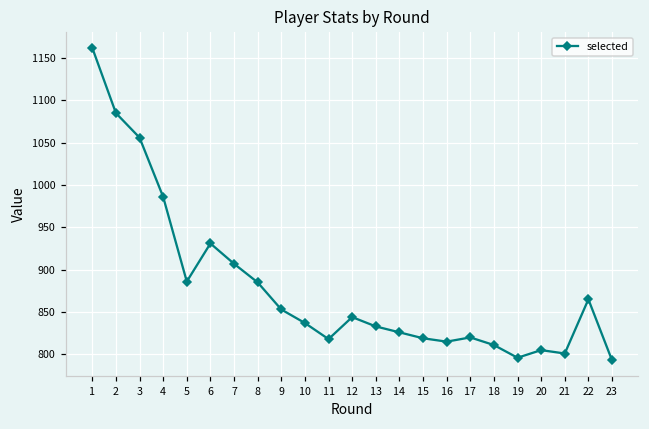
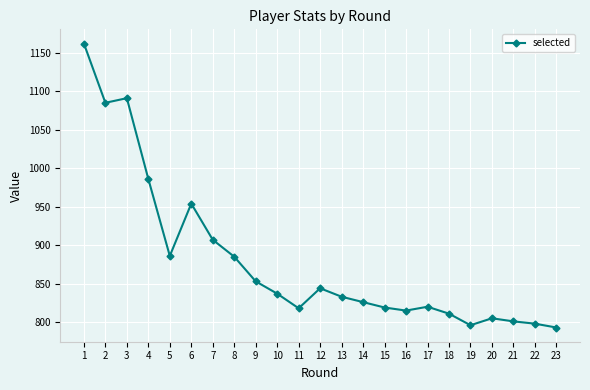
3: 1060 -> 1090
6: 930 -> 950
22: 870 -> 800
